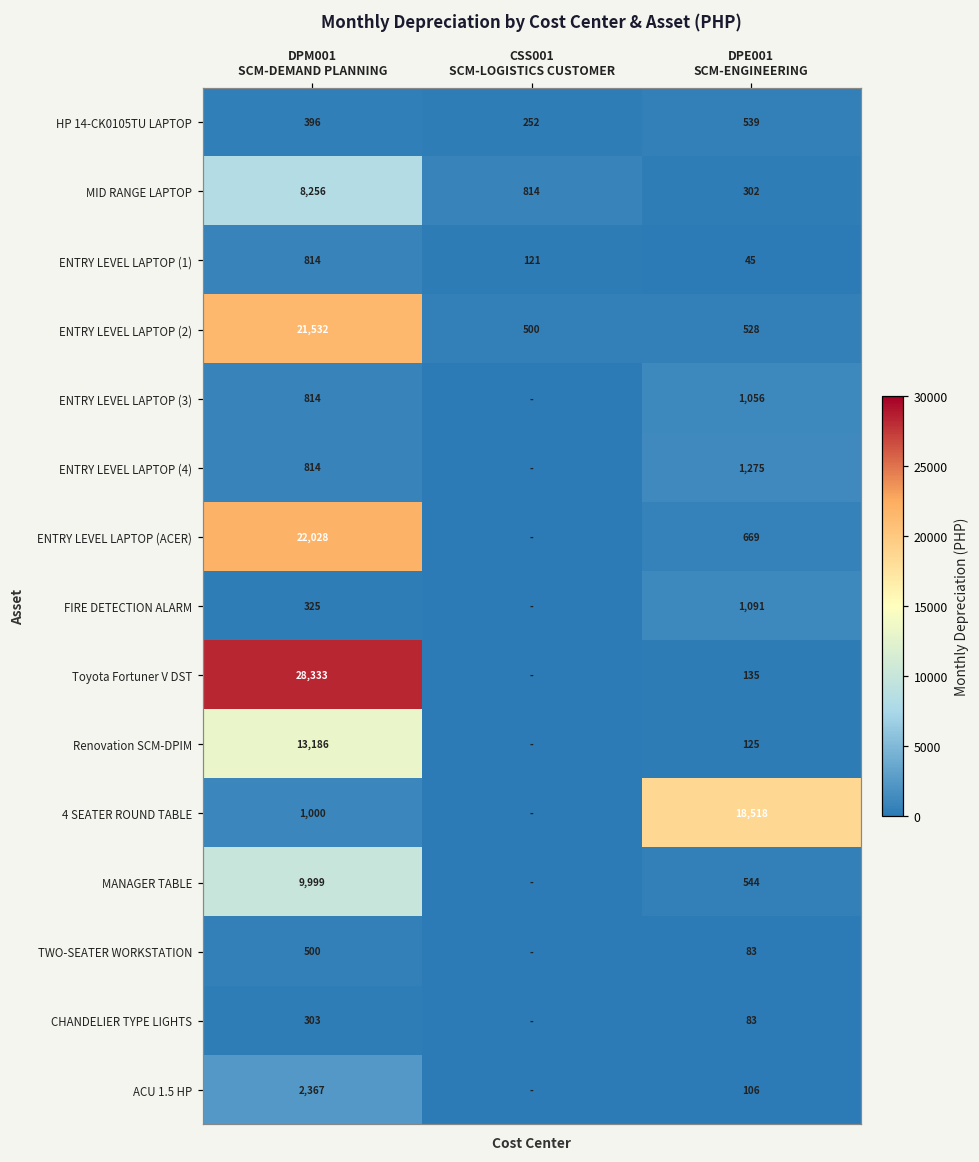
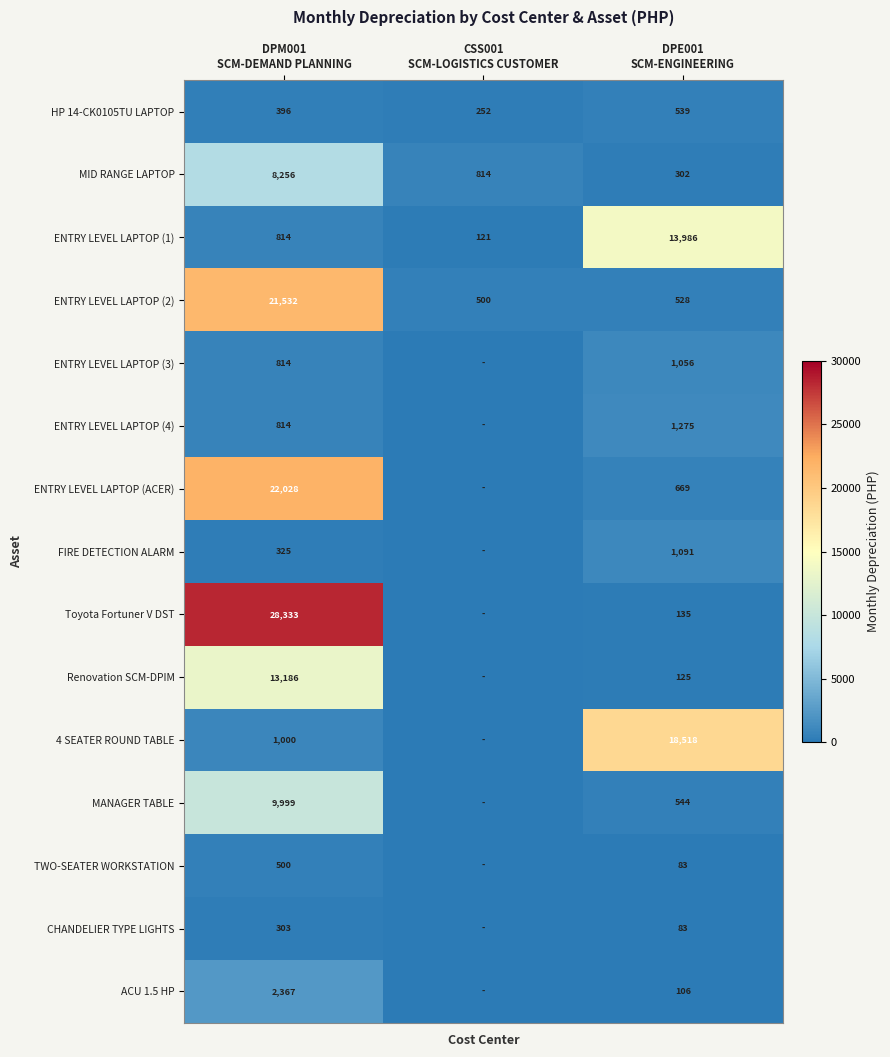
ENTRY LEVEL LAPTOP (1), DPE001 SCM-ENGINEERING: 45 -> 13,986
